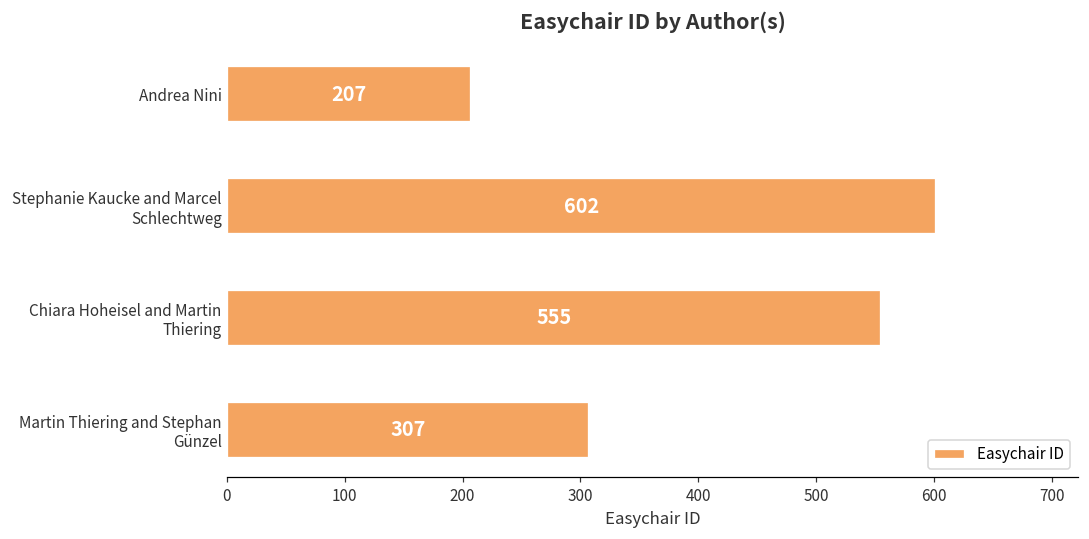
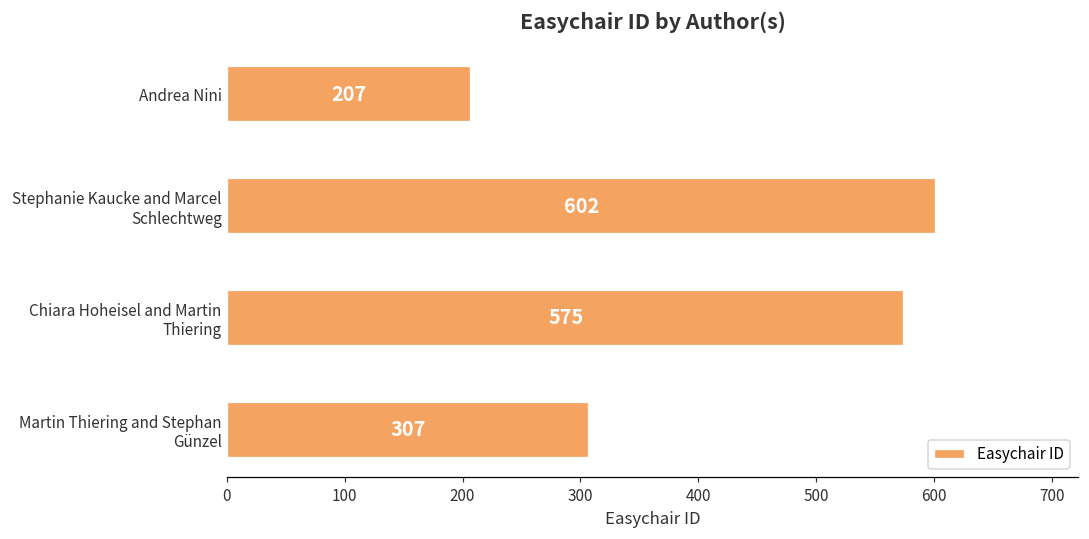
Chiara Hoheisel and Martin Thiering: 555 -> 575
